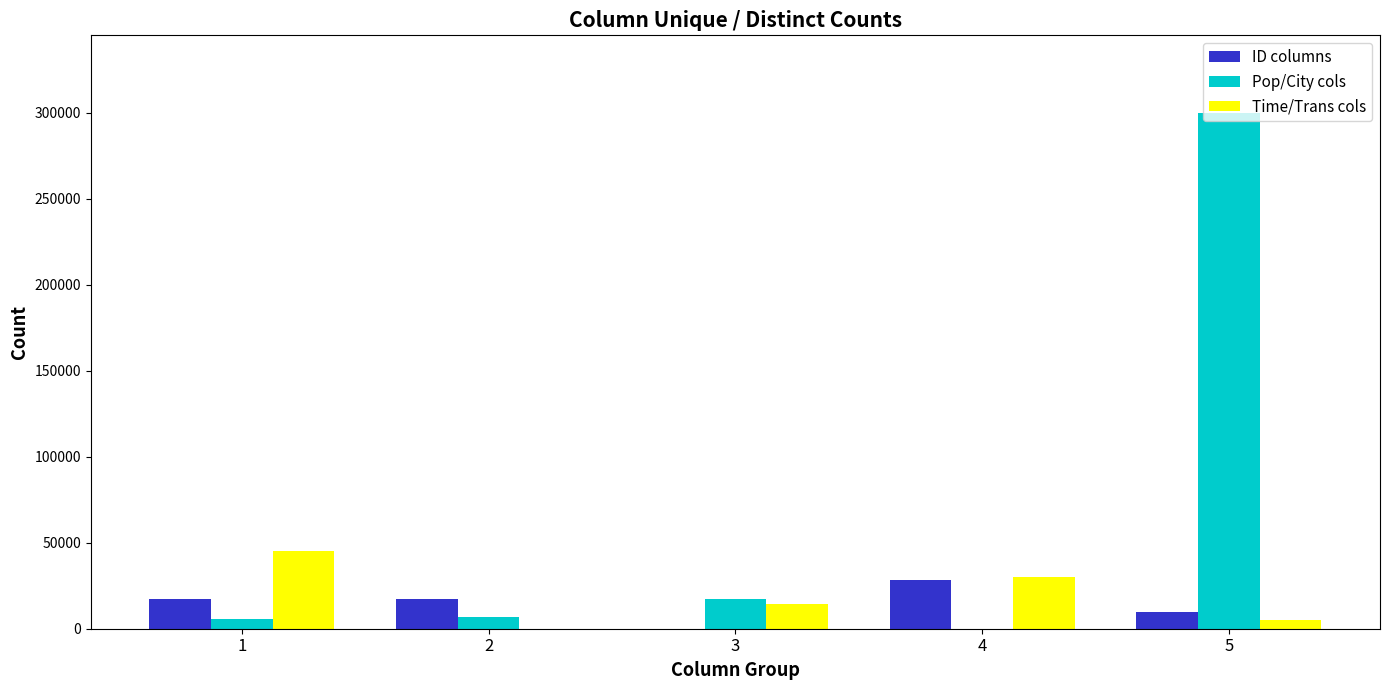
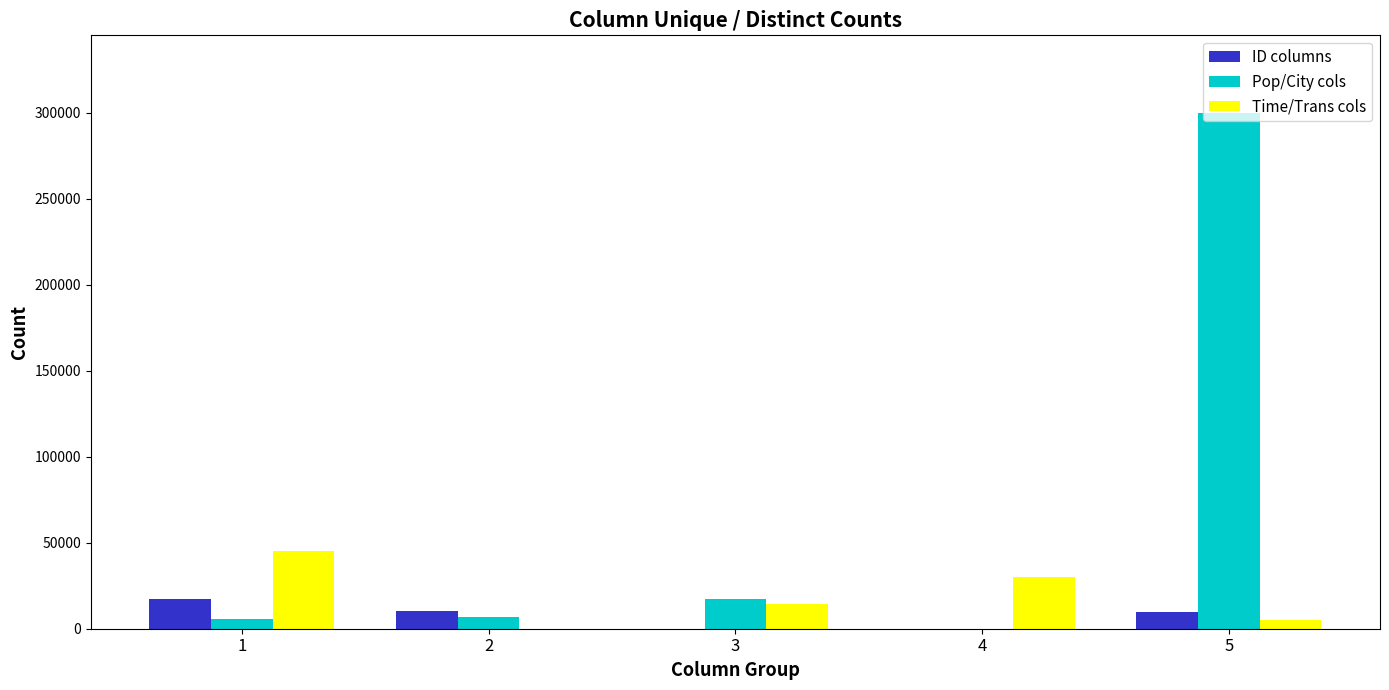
ID columns, 2: 18000 -> 10000
ID columns, 4: 29000 -> 0
